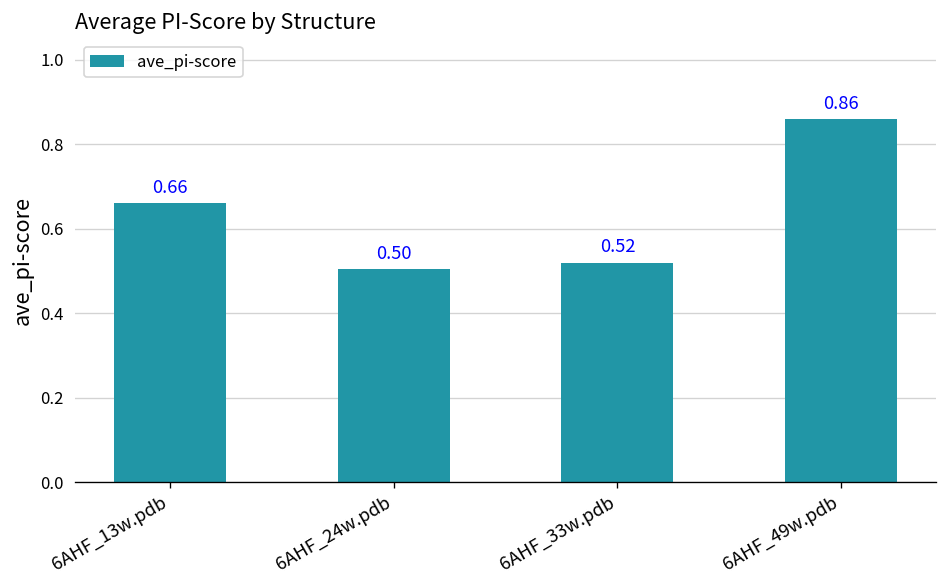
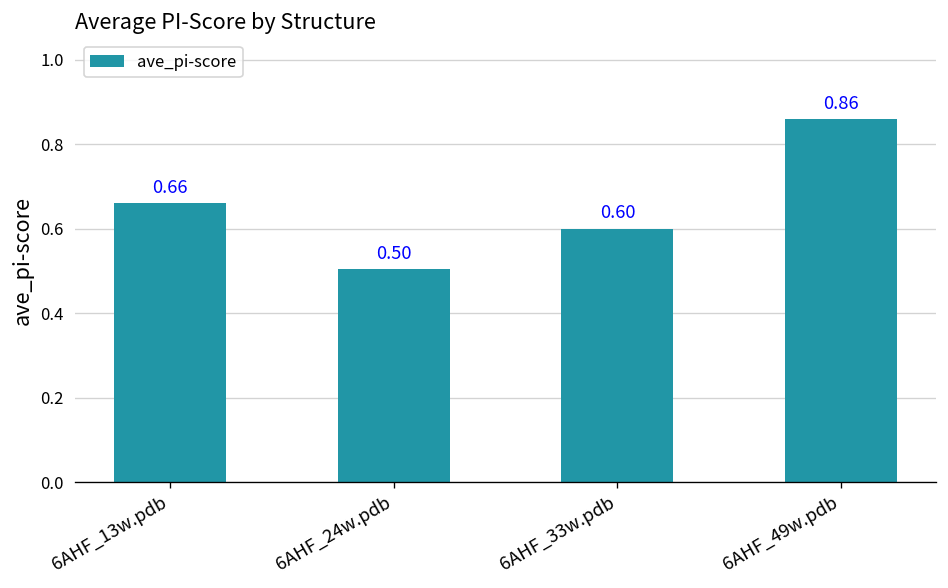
6AHF_33w.pdb: 0.52 -> 0.60
